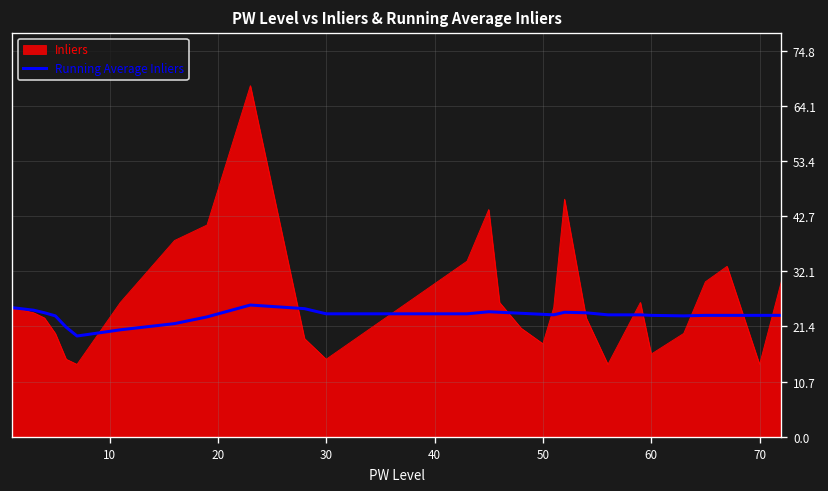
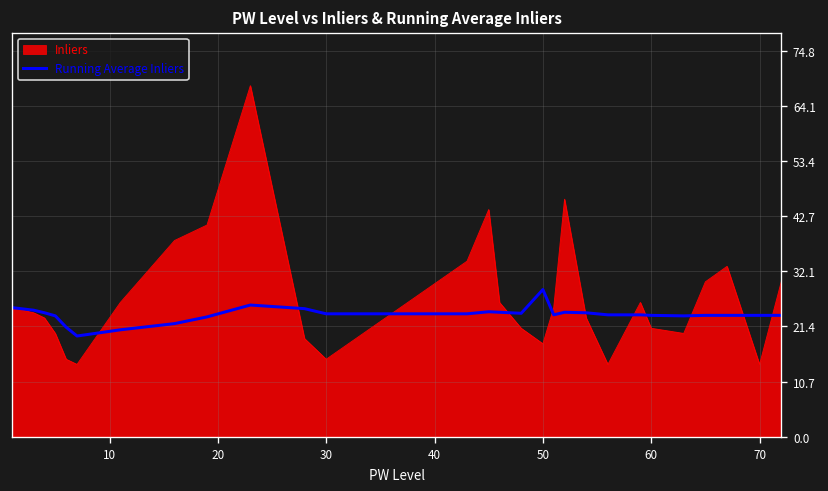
Running Average Inliers, 50: 24 -> 29
Inliers, 60: 16 -> 21
